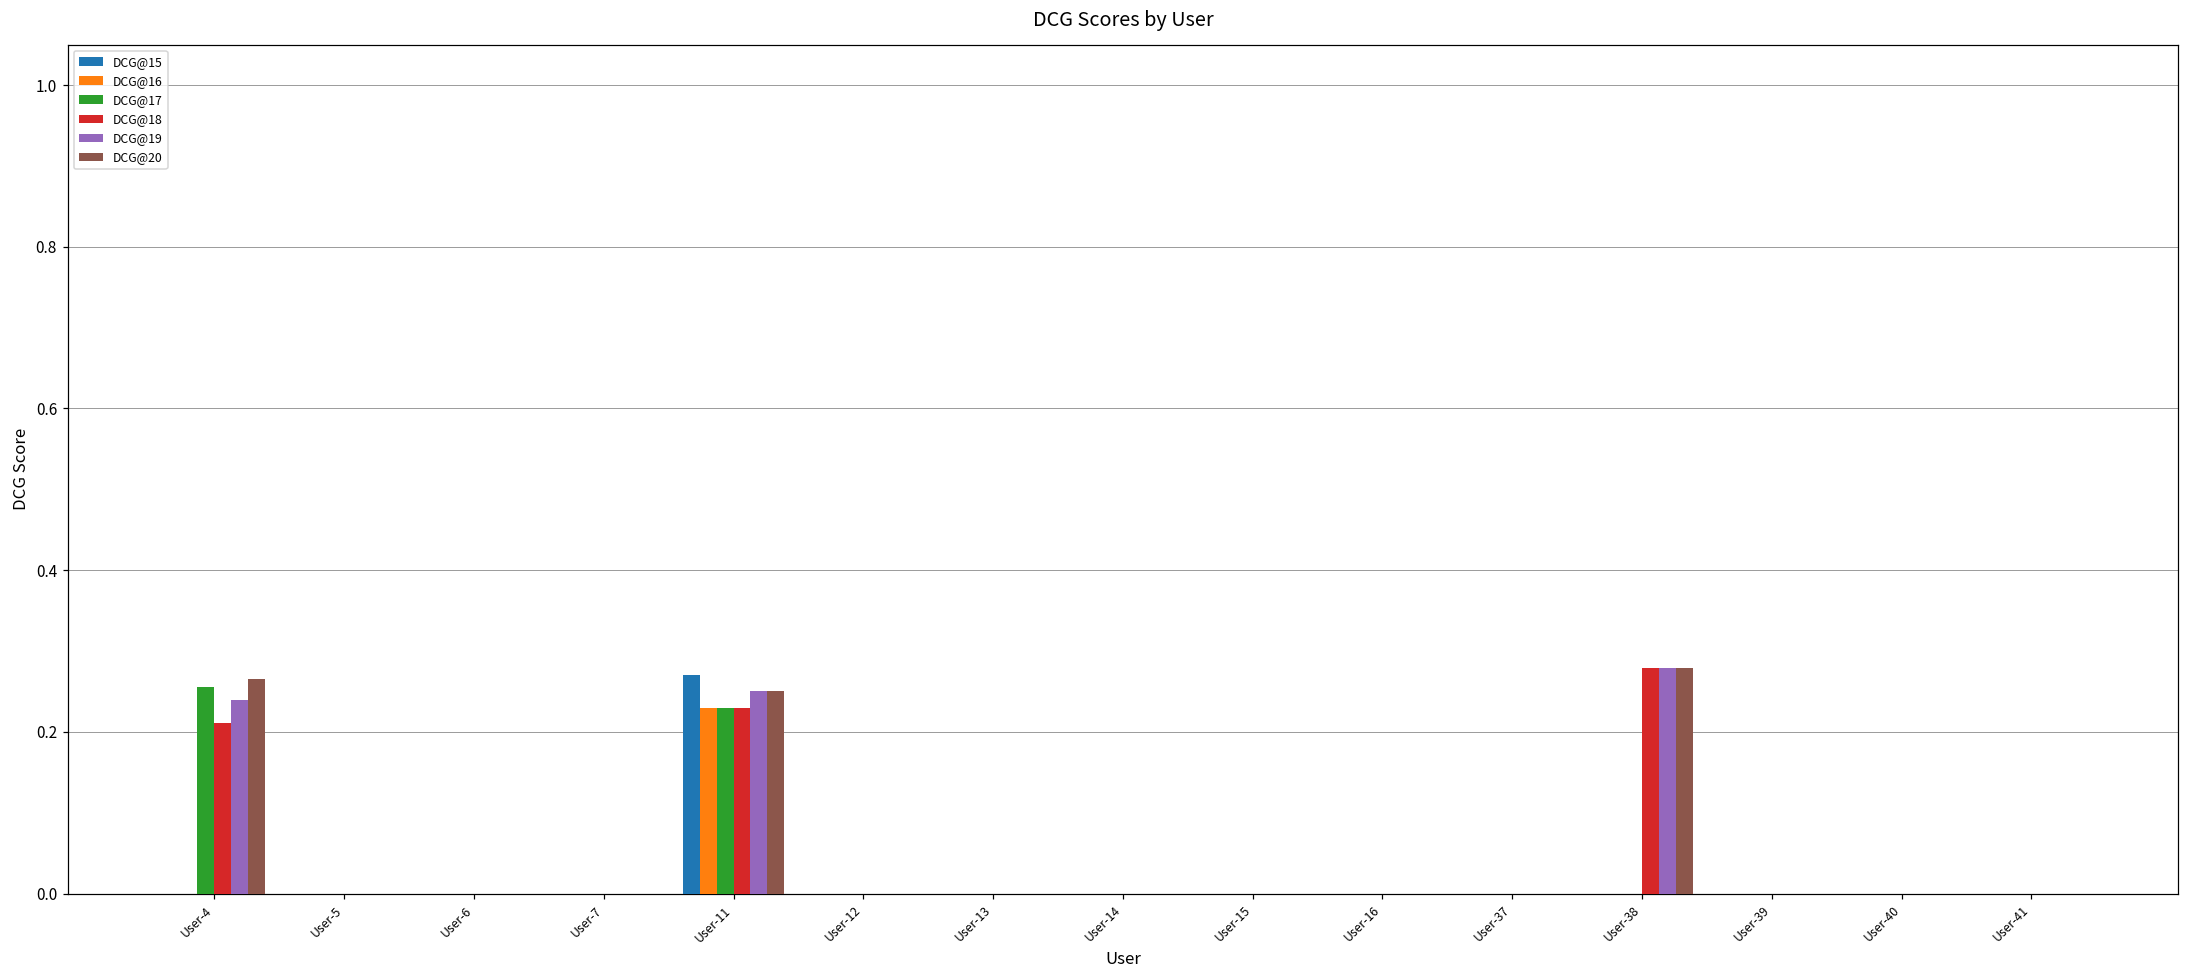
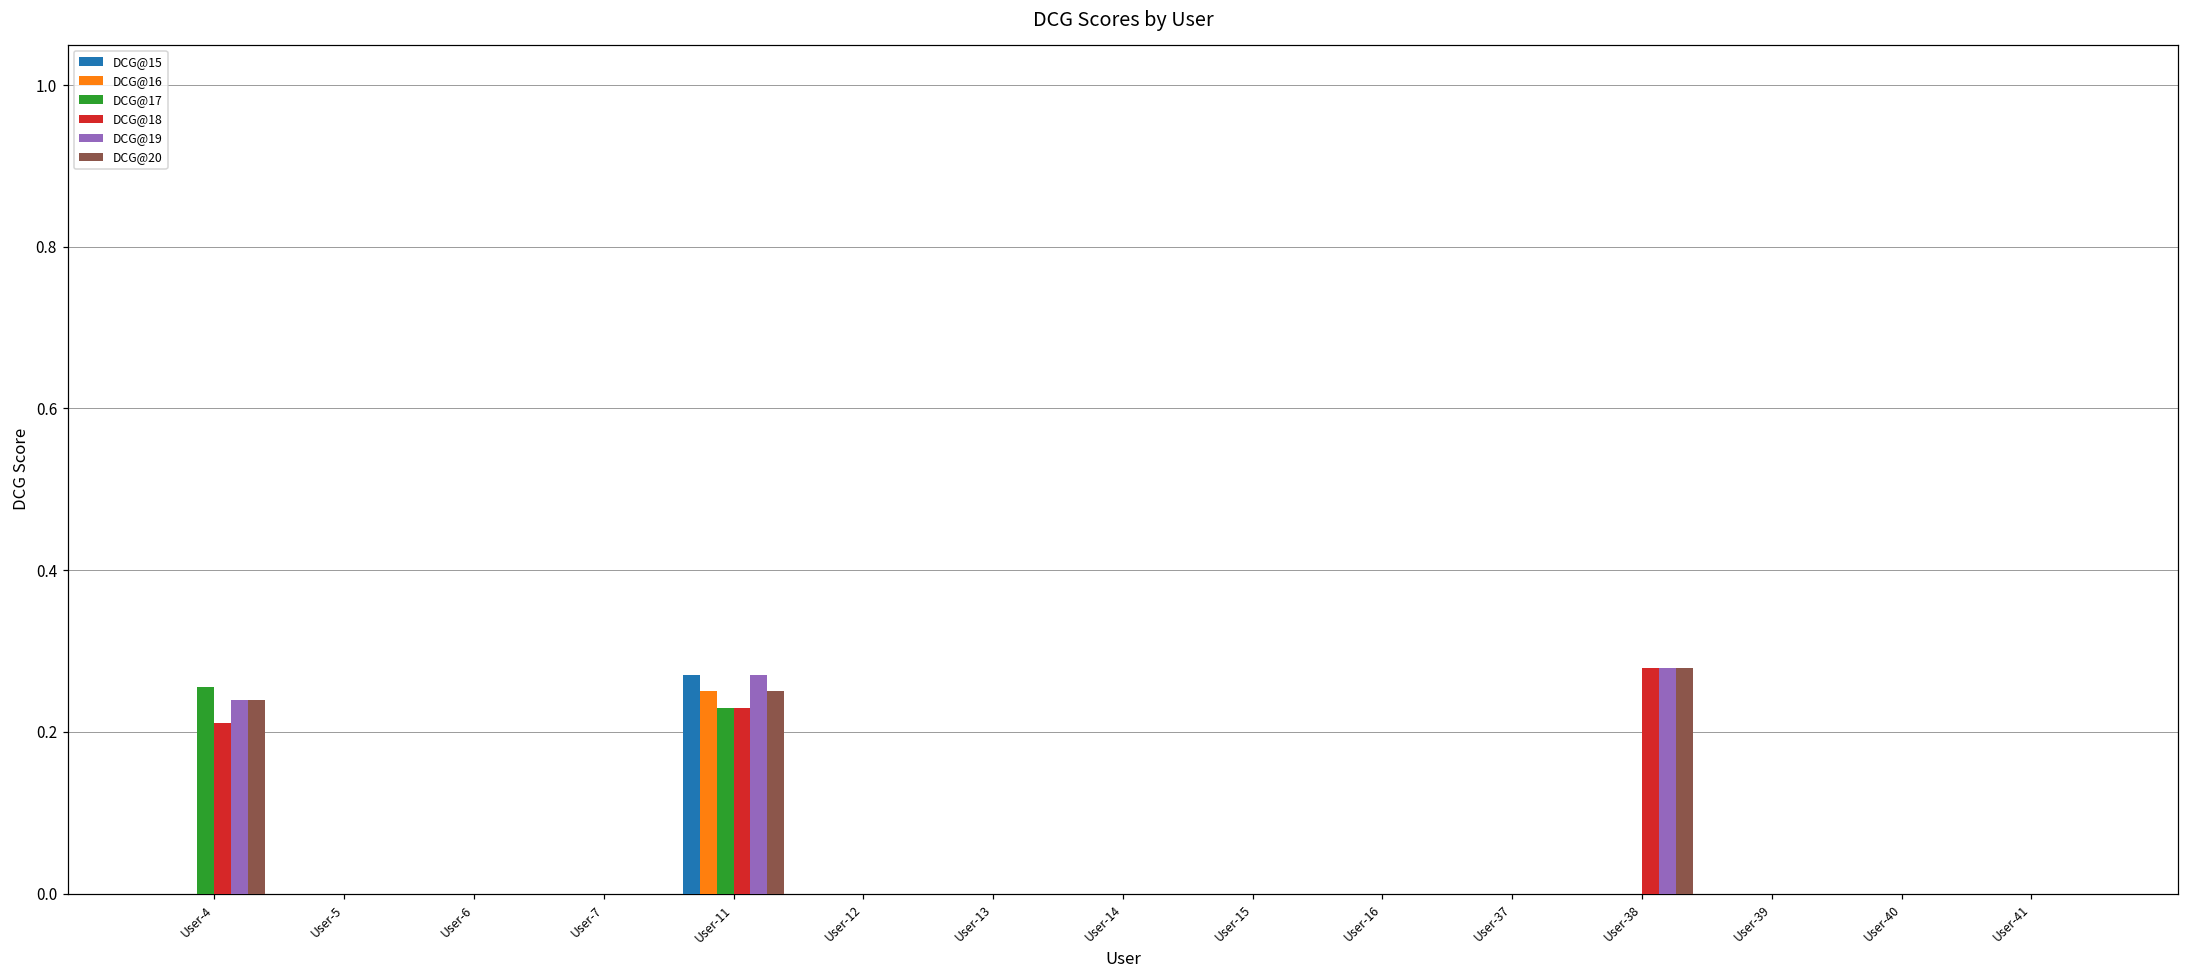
DCG@20, User-4: 0.27 -> 0.24
DCG@16, User-11: 0.23 -> 0.25
DCG@19, User-11: 0.25 -> 0.27
